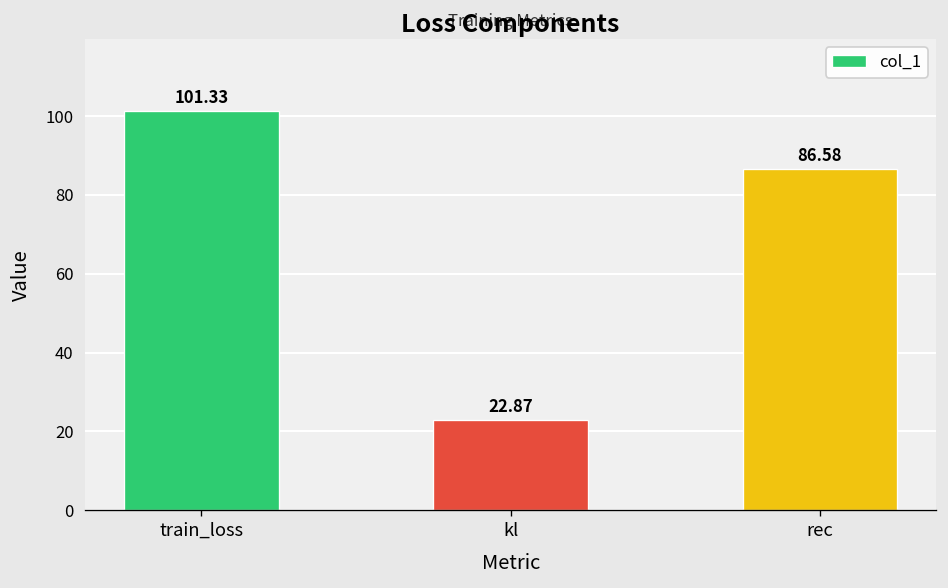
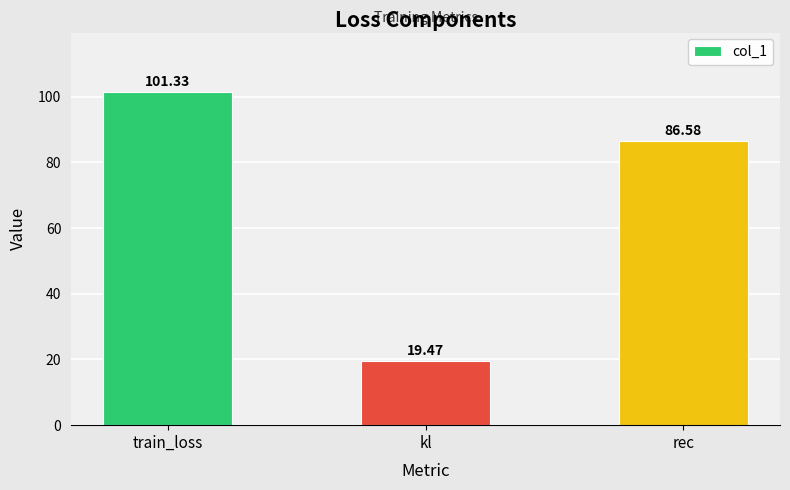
kl: 22.87 -> 19.47
